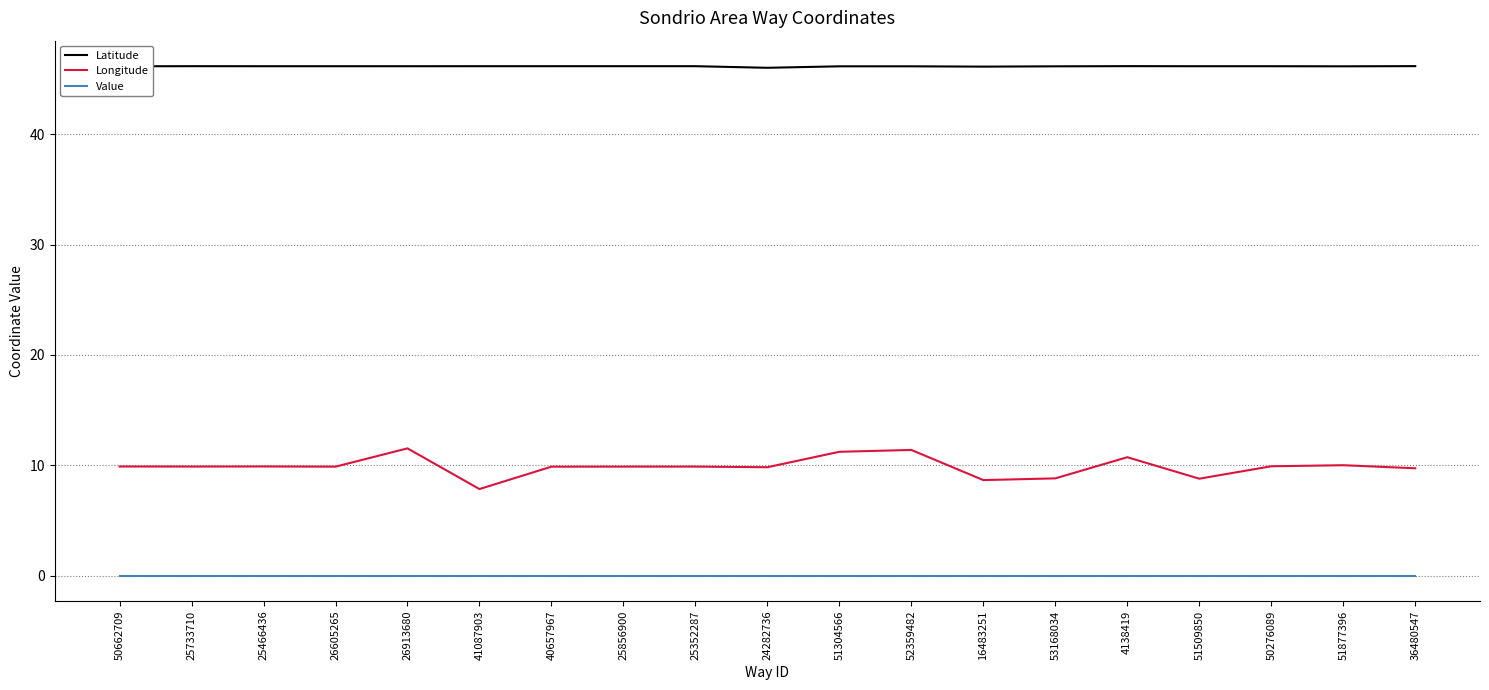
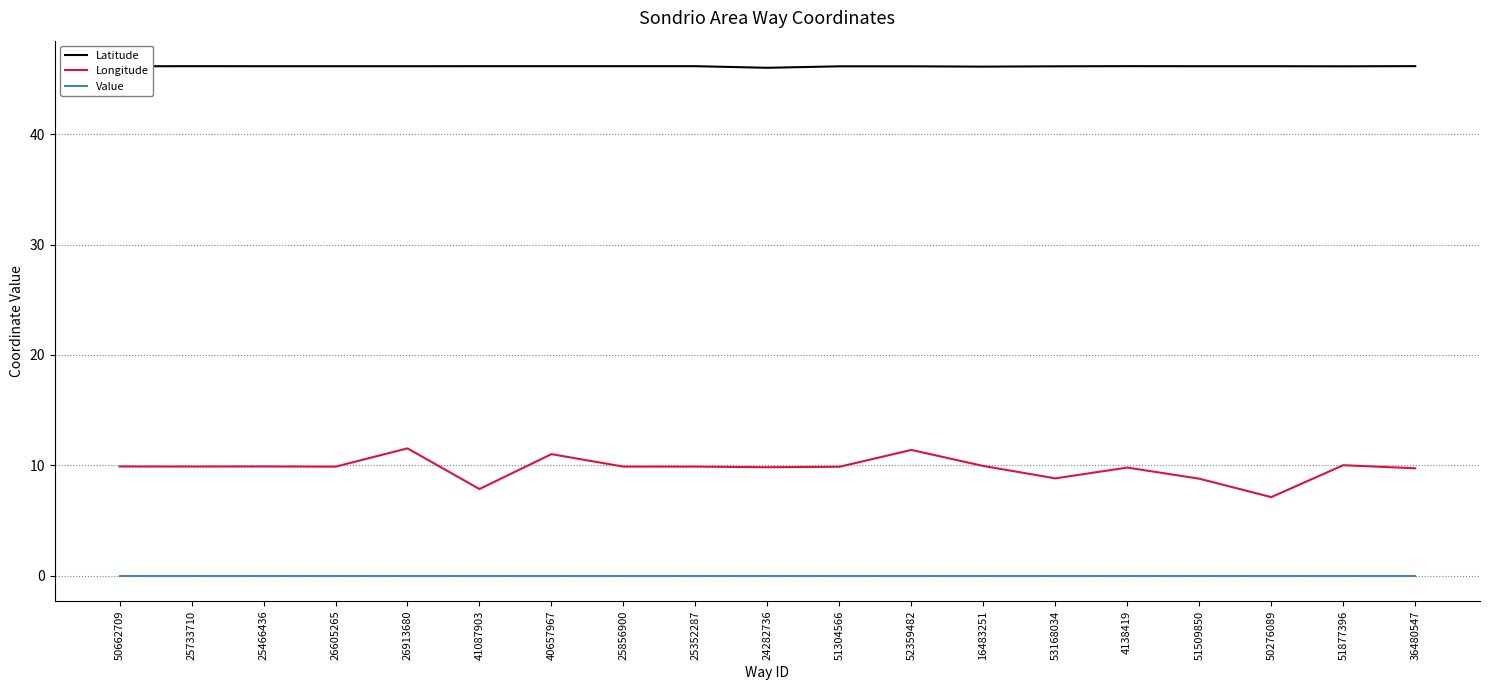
Longitude, 40657967: 9.9 -> 11.0
Longitude, 51304566: 11.2 -> 9.9
Longitude, 16483251: 8.6 -> 9.9
Longitude, 4138419: 10.7 -> 9.8
Longitude, 50276089: 9.9 -> 7.1
